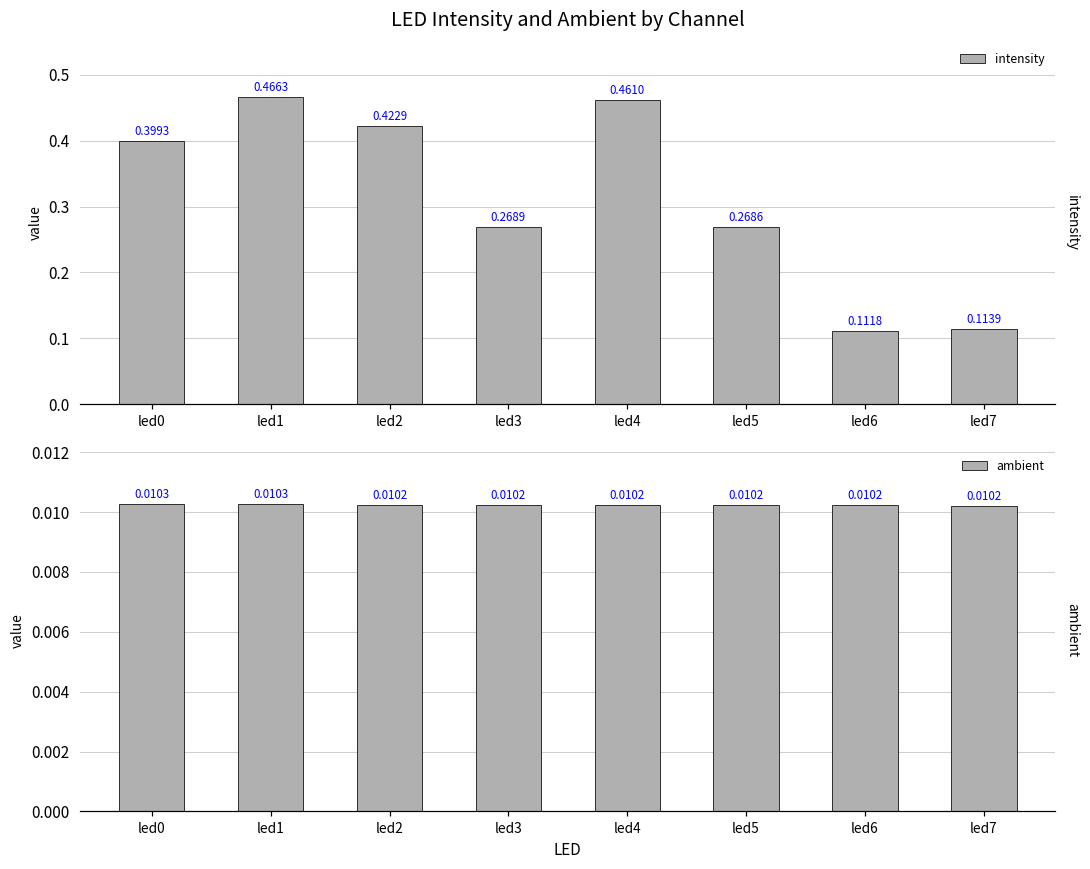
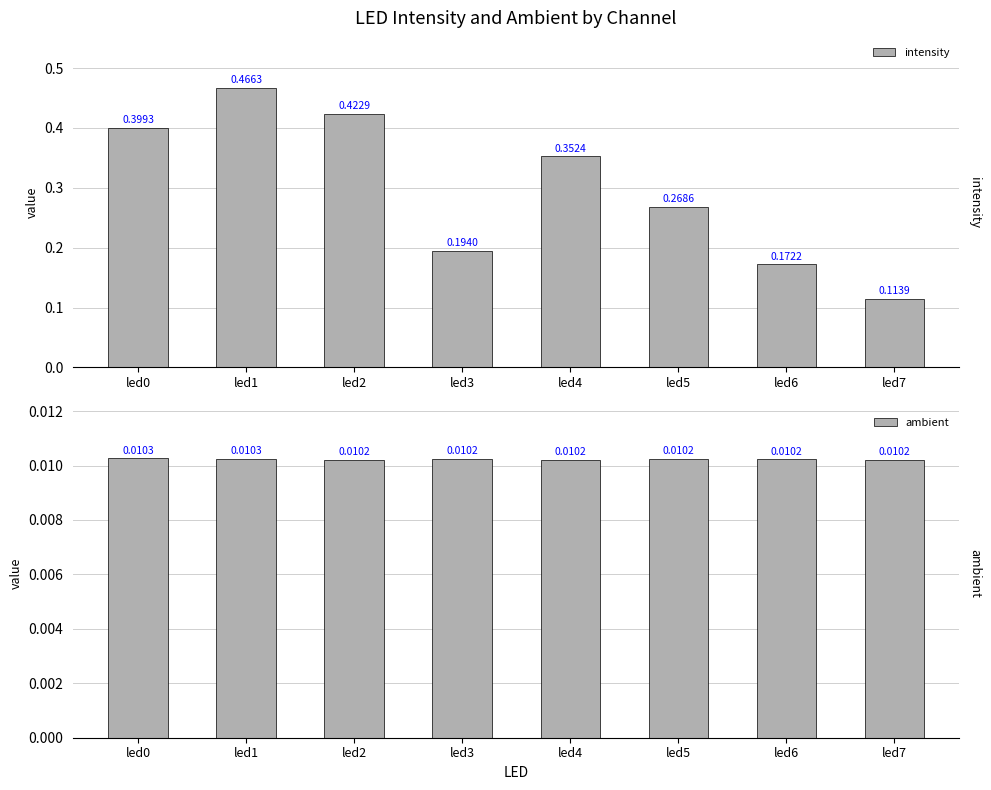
LED Intensity and Ambient by Channel, led3: 0.2689 -> 0.1940
LED Intensity and Ambient by Channel, led4: 0.4610 -> 0.3524
LED Intensity and Ambient by Channel, led6: 0.1118 -> 0.1722
